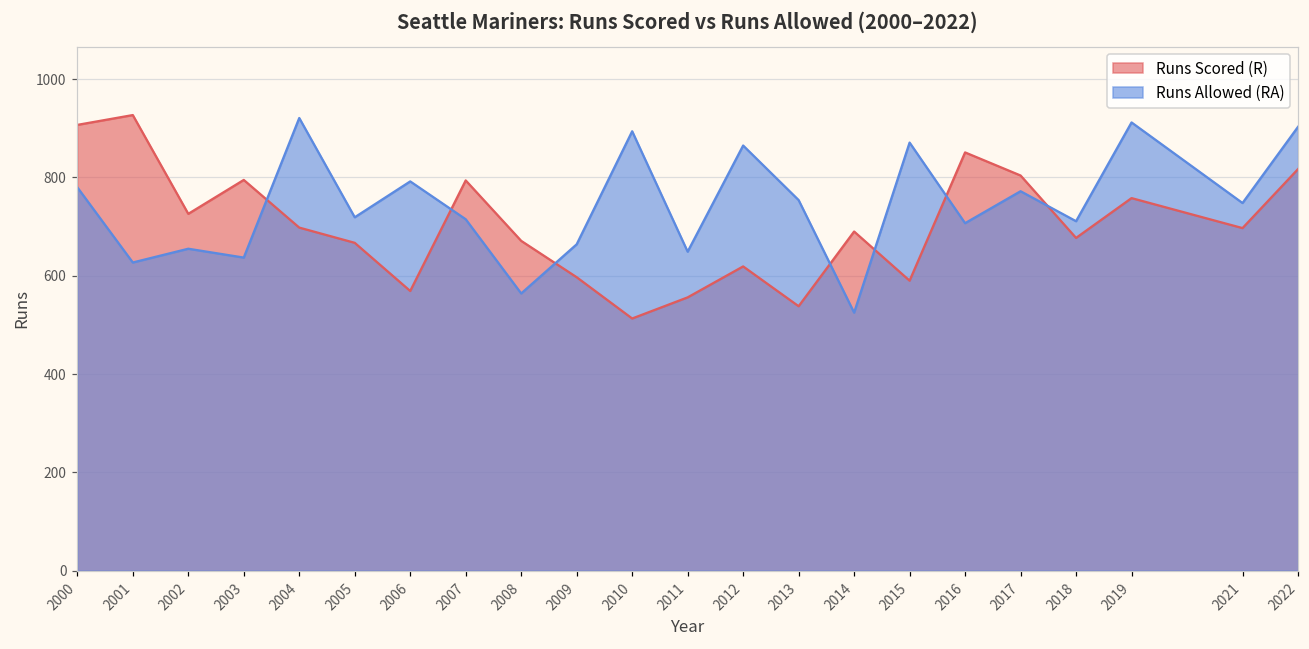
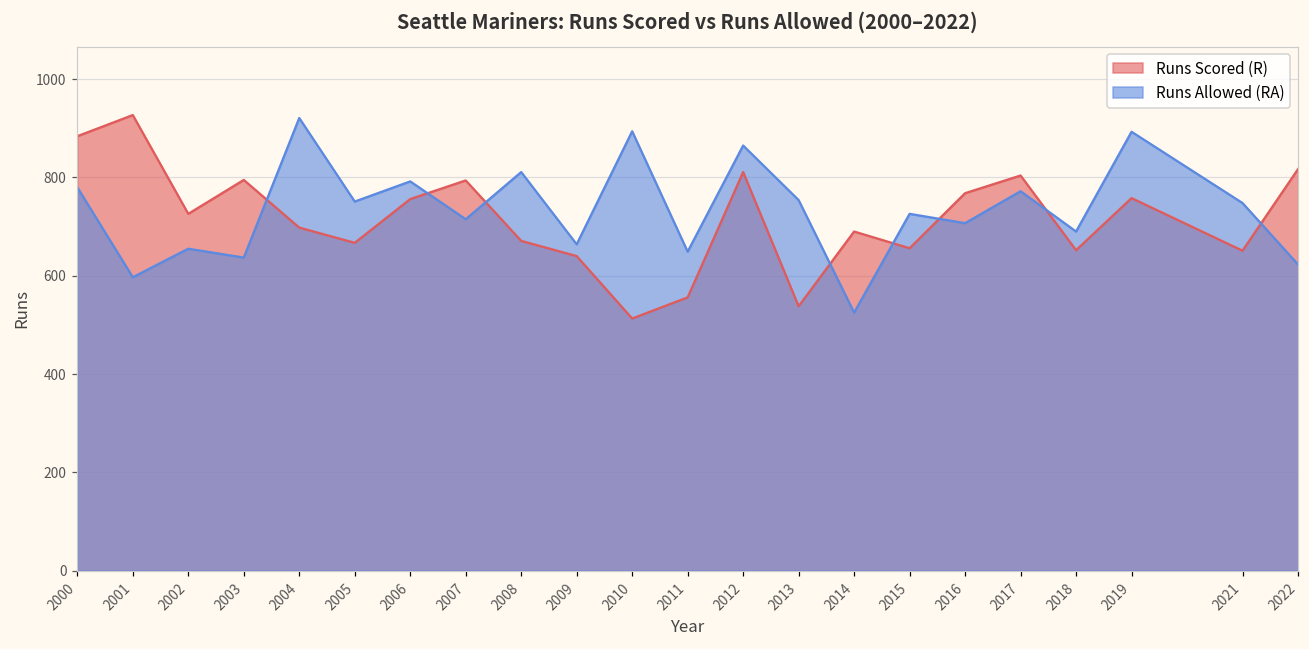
Runs Scored (R), 2000: 910 -> 880
Runs Allowed (RA), 2001: 630 -> 600
Runs Allowed (RA), 2005: 720 -> 750
Runs Scored (R), 2006: 570 -> 760
Runs Allowed (RA), 2008: 560 -> 810
Runs Scored (R), 2009: 600 -> 640
Runs Scored (R), 2012: 620 -> 810
Runs Scored (R), 2015: 590 -> 660
Runs Allowed (RA), 2015: 870 -> 730
Runs Scored (R), 2016: 850 -> 770
Runs Scored (R), 2018: 680 -> 650
Runs Allowed (RA), 2018: 710 -> 690
Runs Allowed (RA), 2019: 910 -> 890
Runs Scored (R), 2021: 700 -> 650
Runs Allowed (RA), 2022: 900 -> 620
